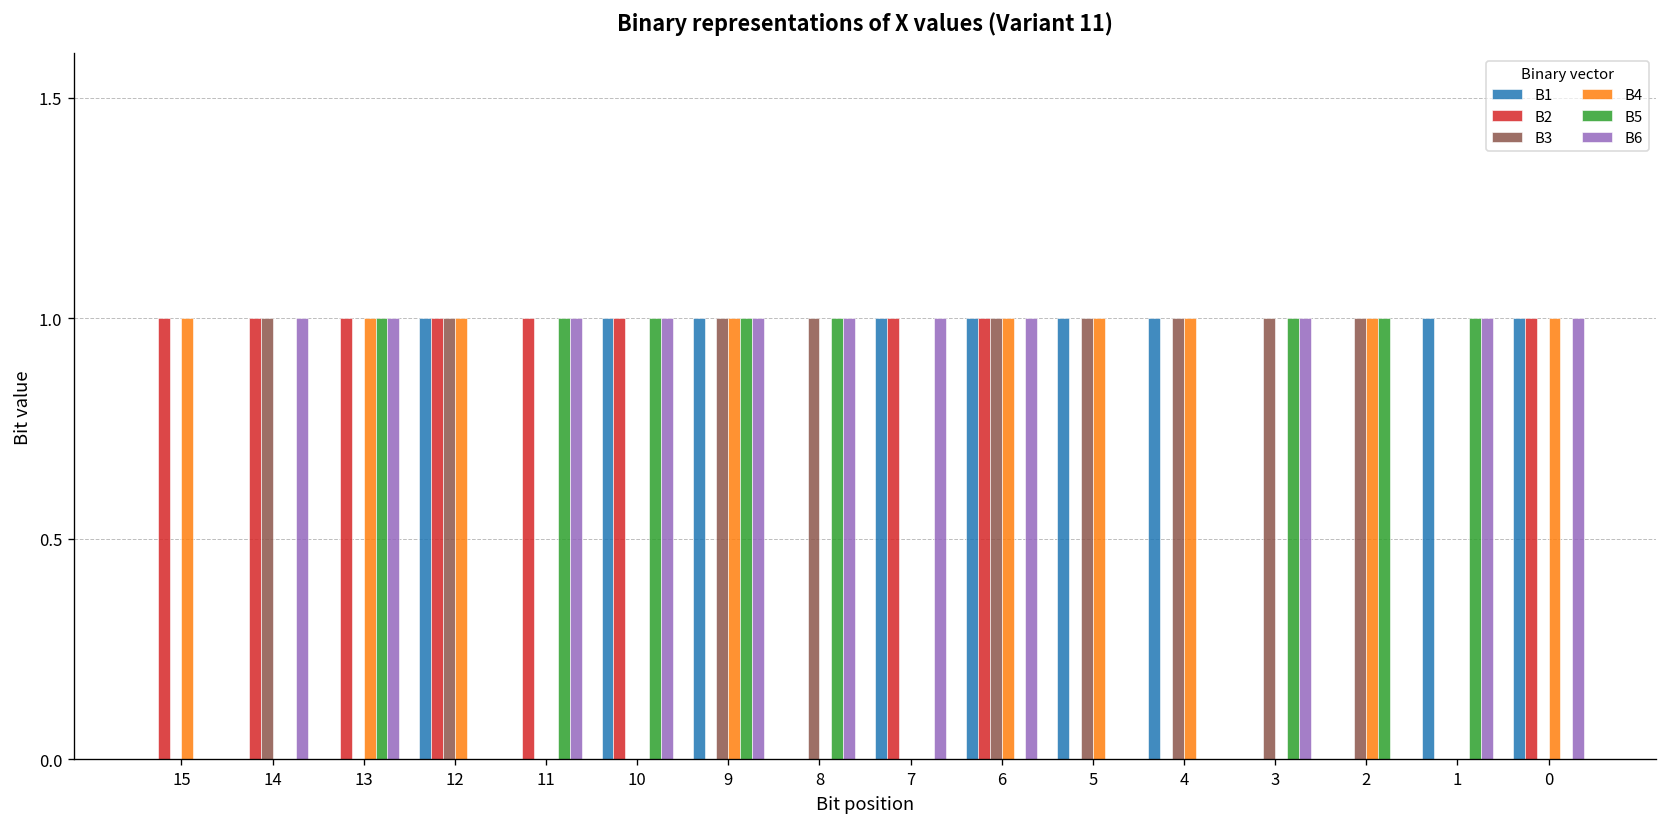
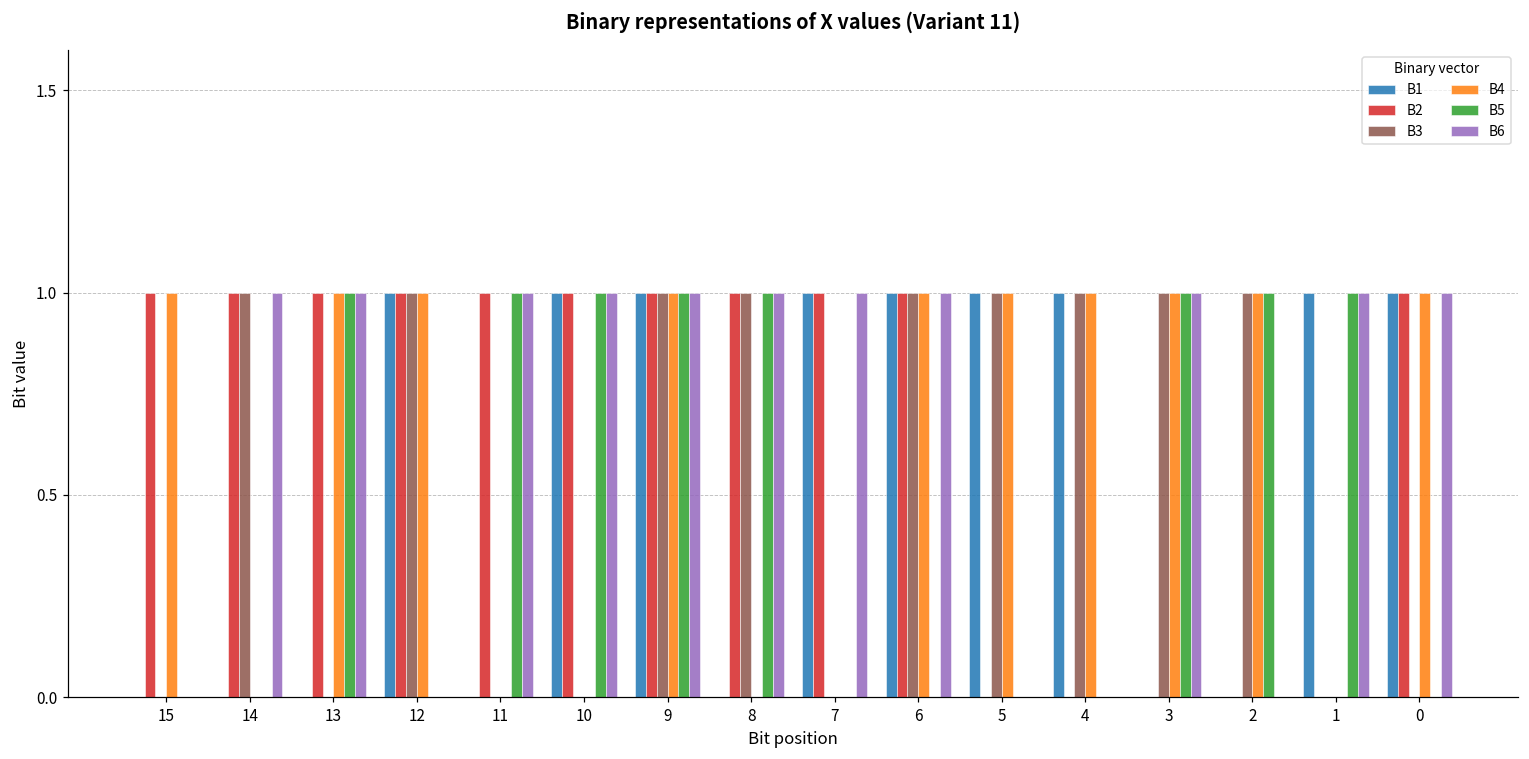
B2, 9: 0 -> 1
B2, 8: 0 -> 1
B4, 3: 0 -> 1
